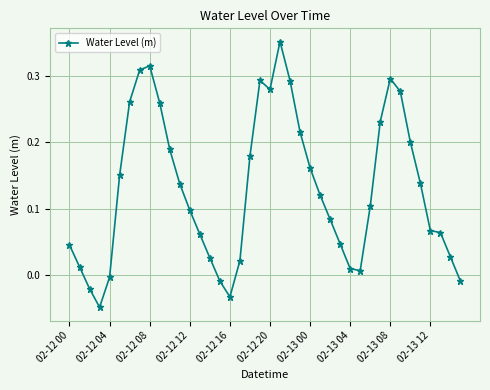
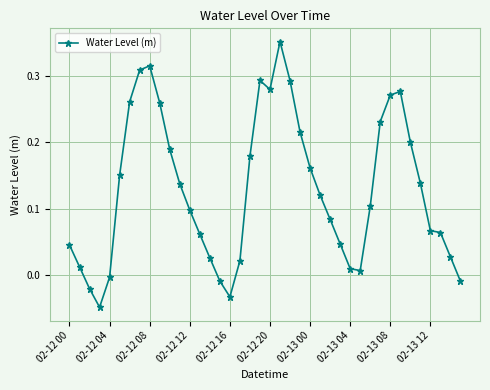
02-13 08: 0.30 -> 0.27
